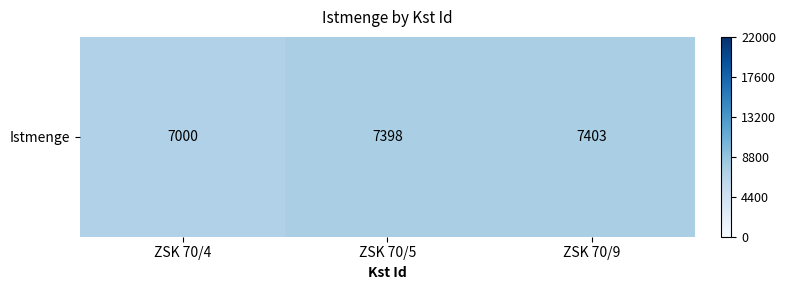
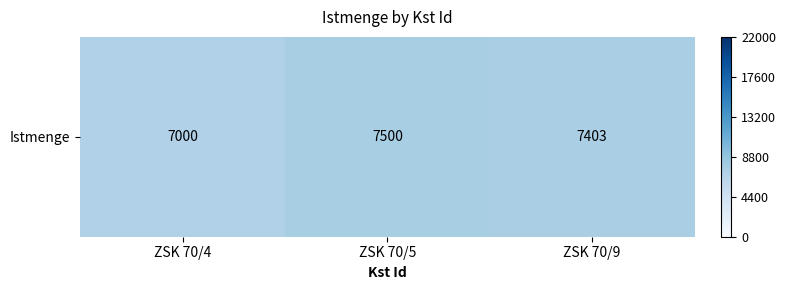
Istmenge, ZSK 70/5: 7398 -> 7500
